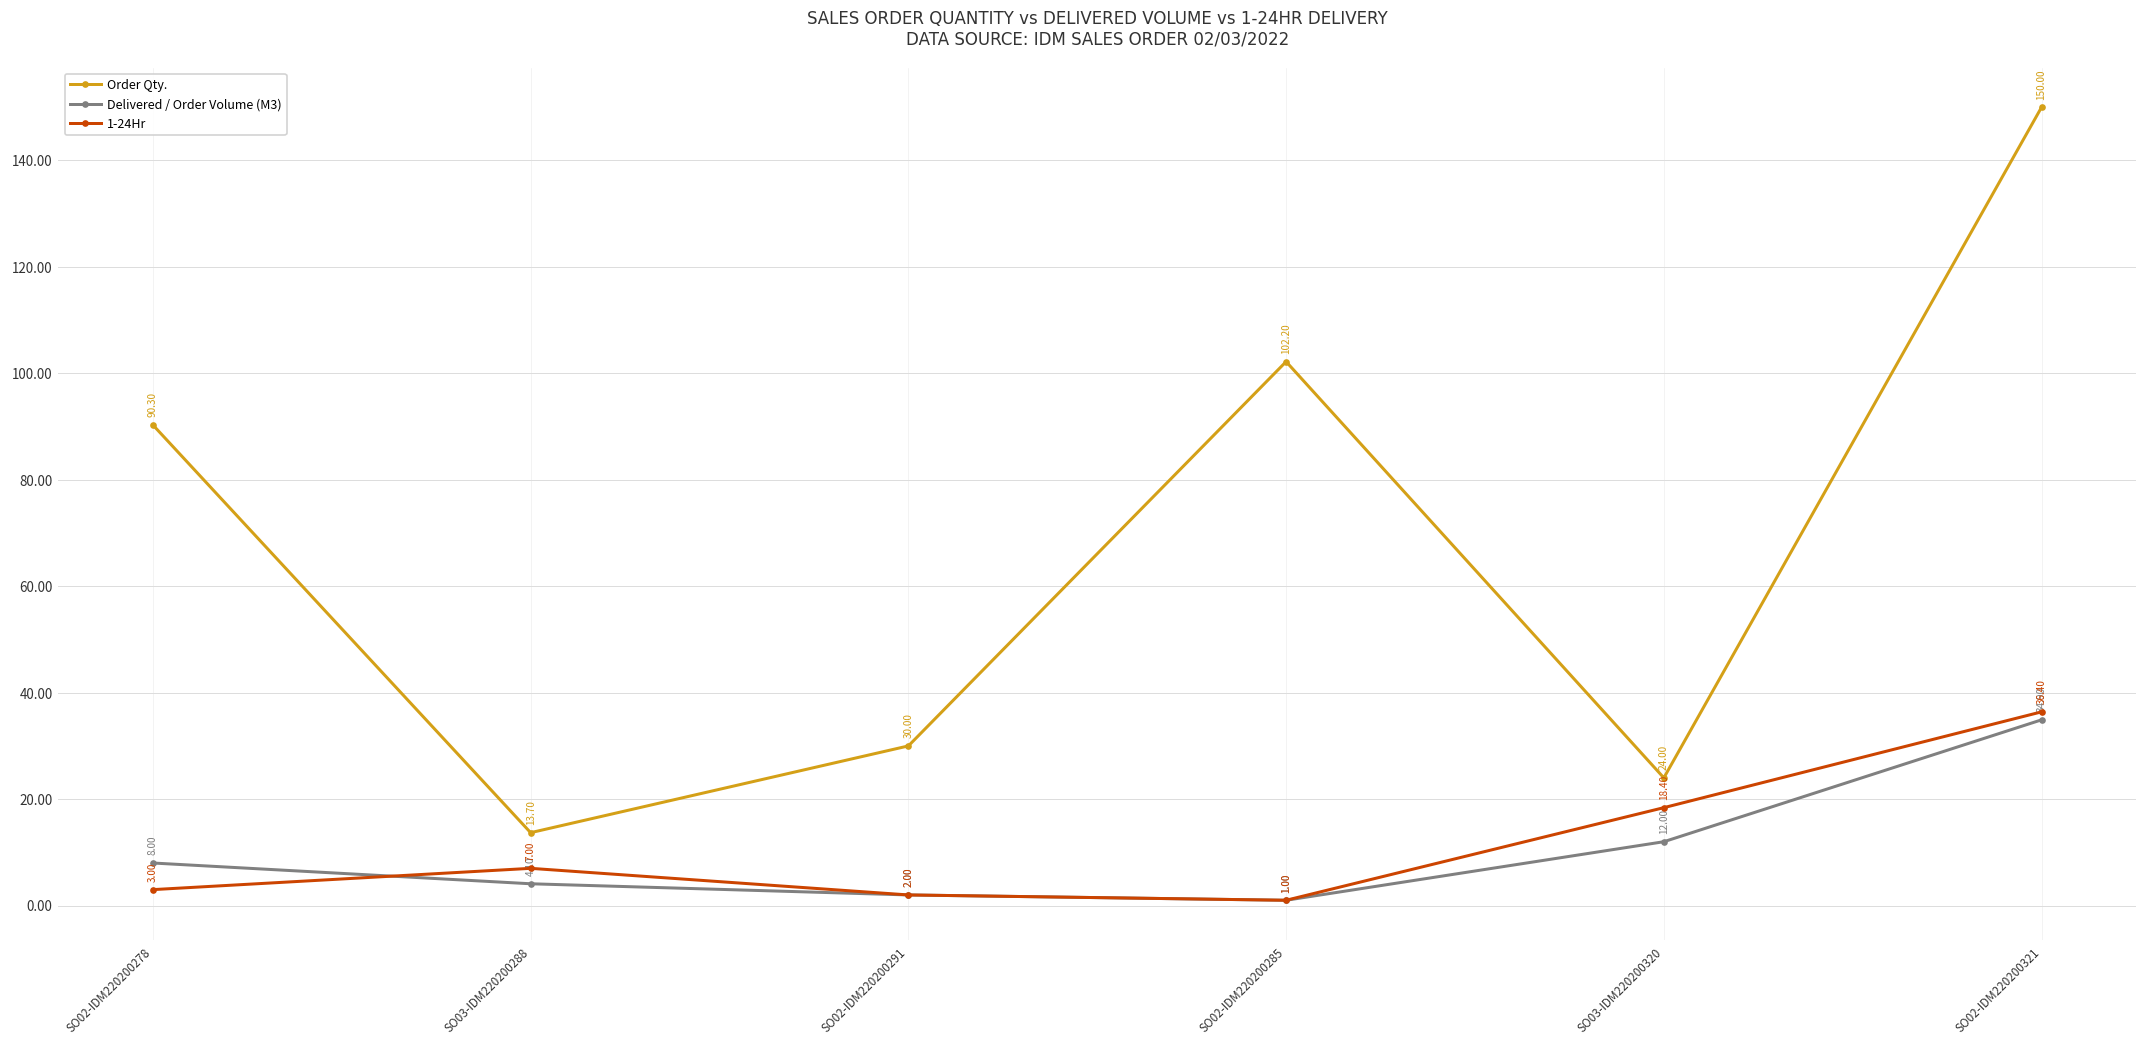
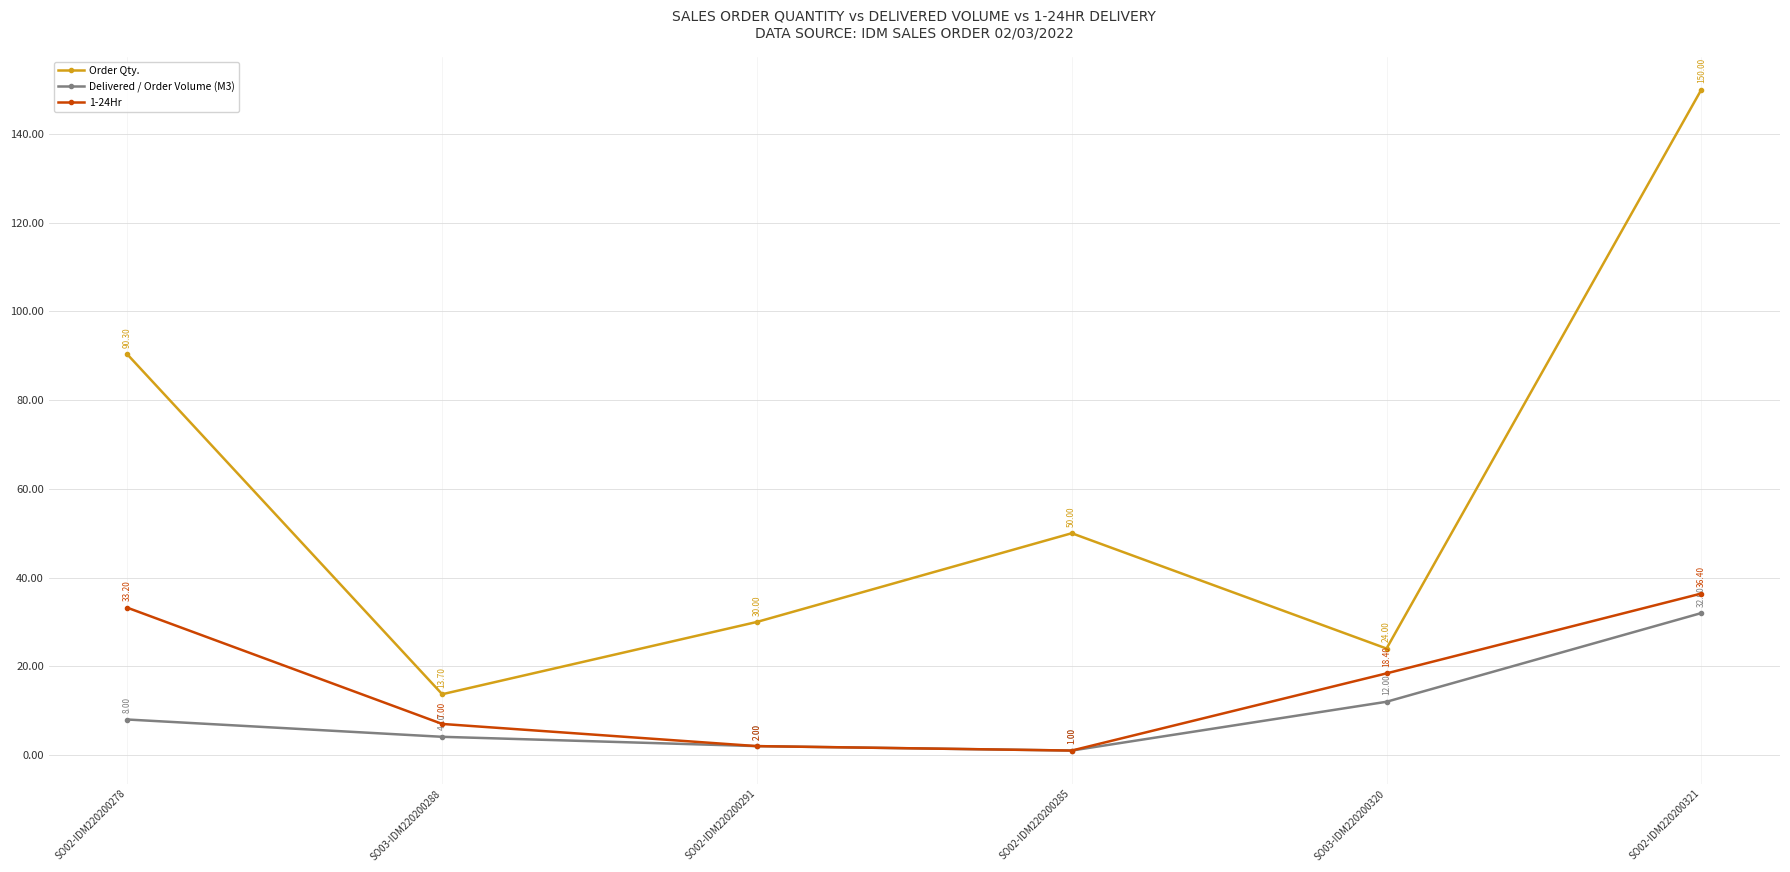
1-24Hr, SO02-IDM220200278: 3.00 -> 33.20
Order Qty., SO02-IDM220200285: 102.20 -> 50.00
Delivered / Order Volume (M3), SO02-IDM220200321: 34.90 -> 32.00
